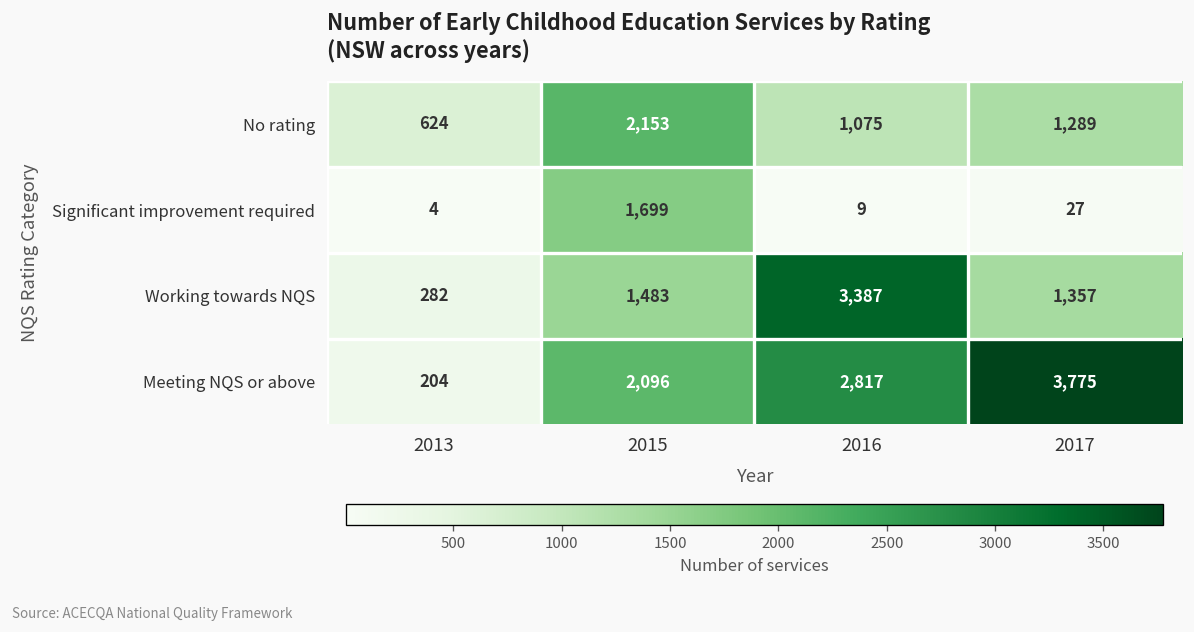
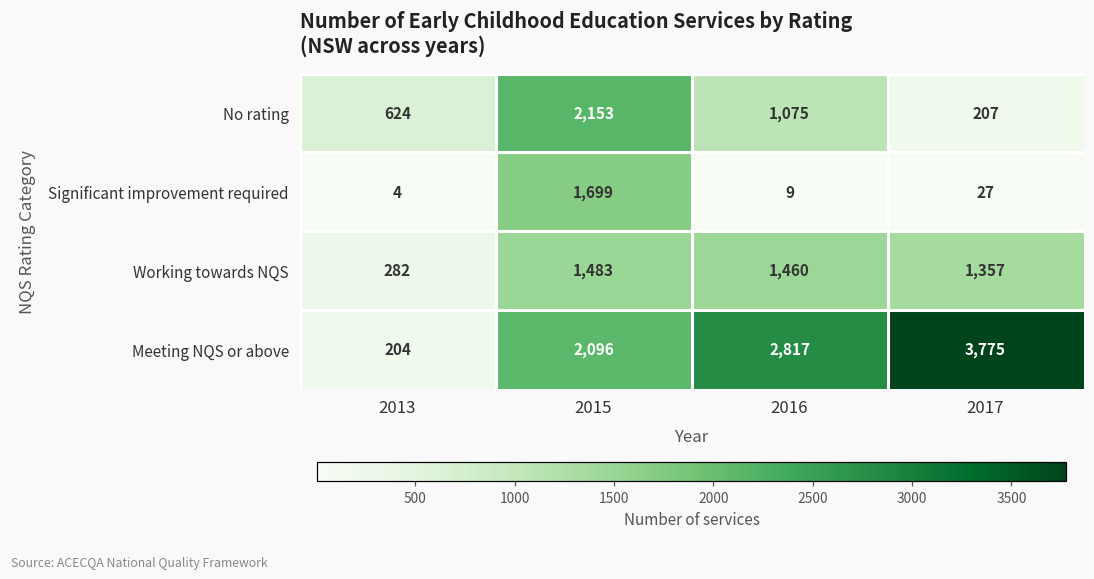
No rating, 2017: 1,289 -> 207
Working towards NQS, 2016: 3,387 -> 1,460
